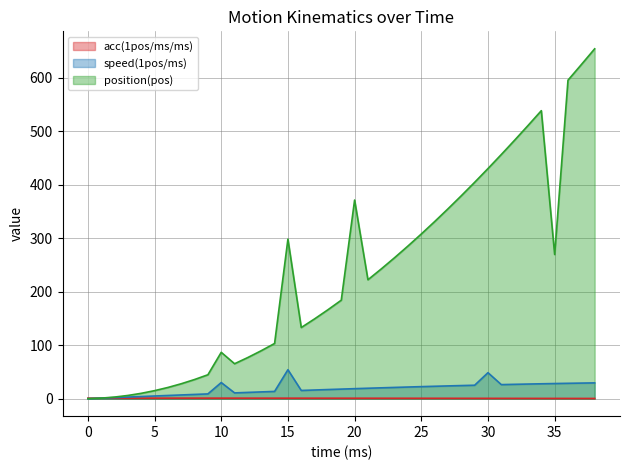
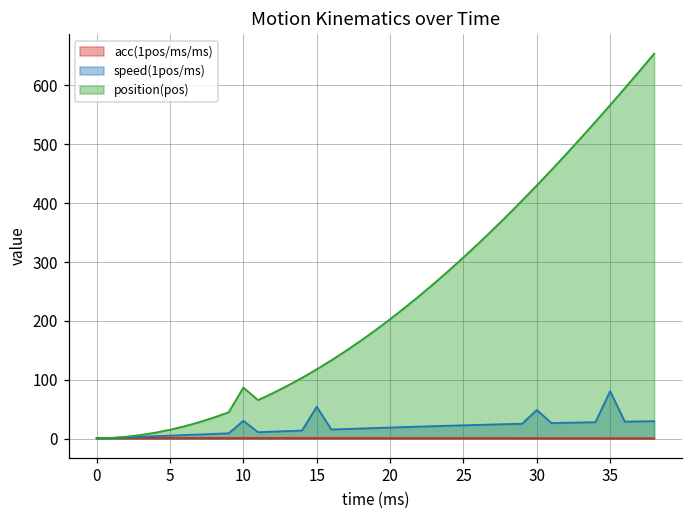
position(pos), 15: 300 -> 120
position(pos), 20: 370 -> 200
speed(1pos/ms), 35: 30 -> 80
position(pos), 35: 270 -> 570
